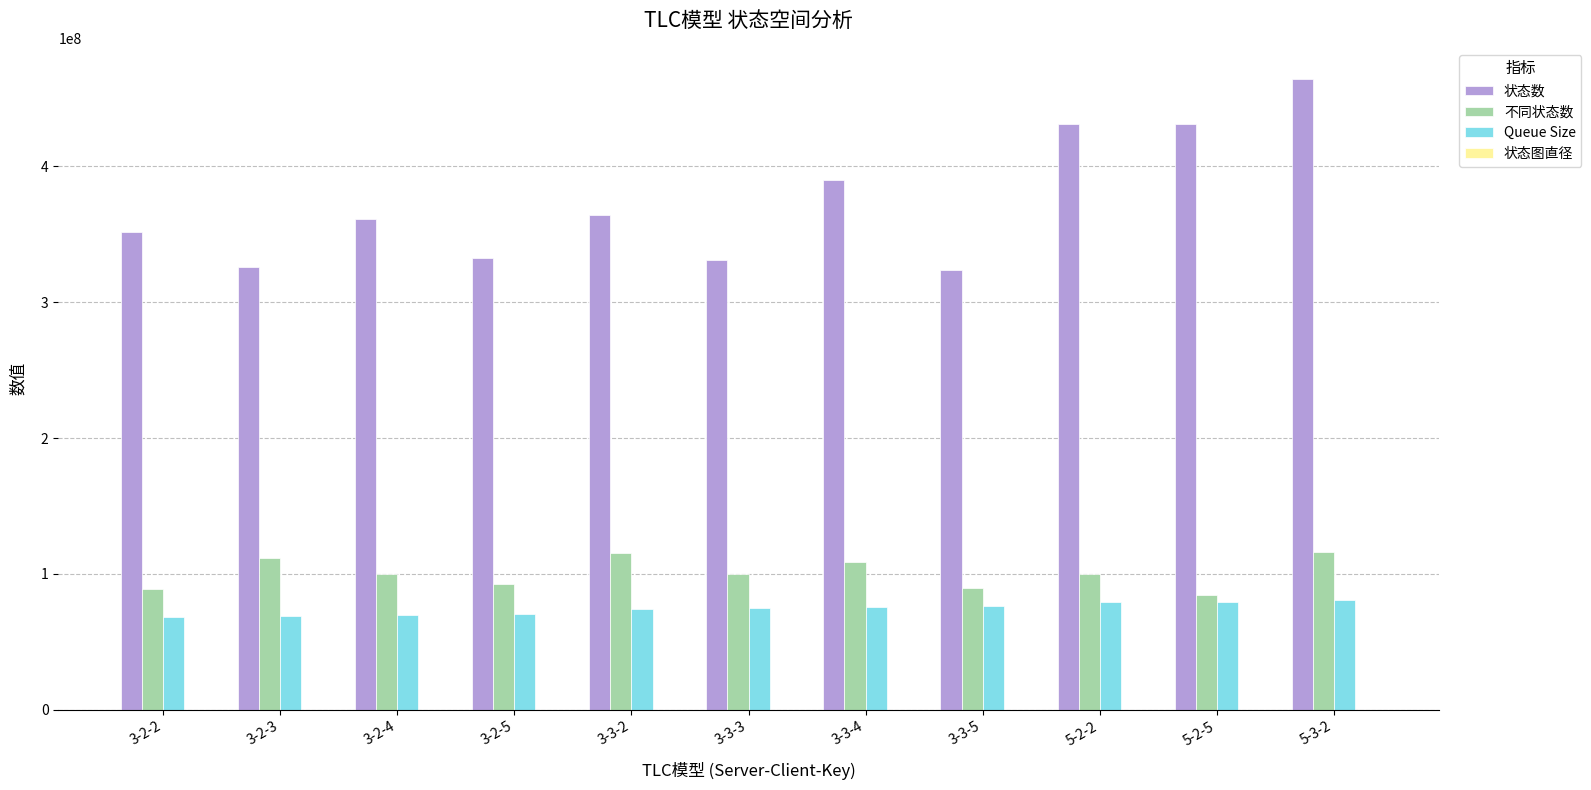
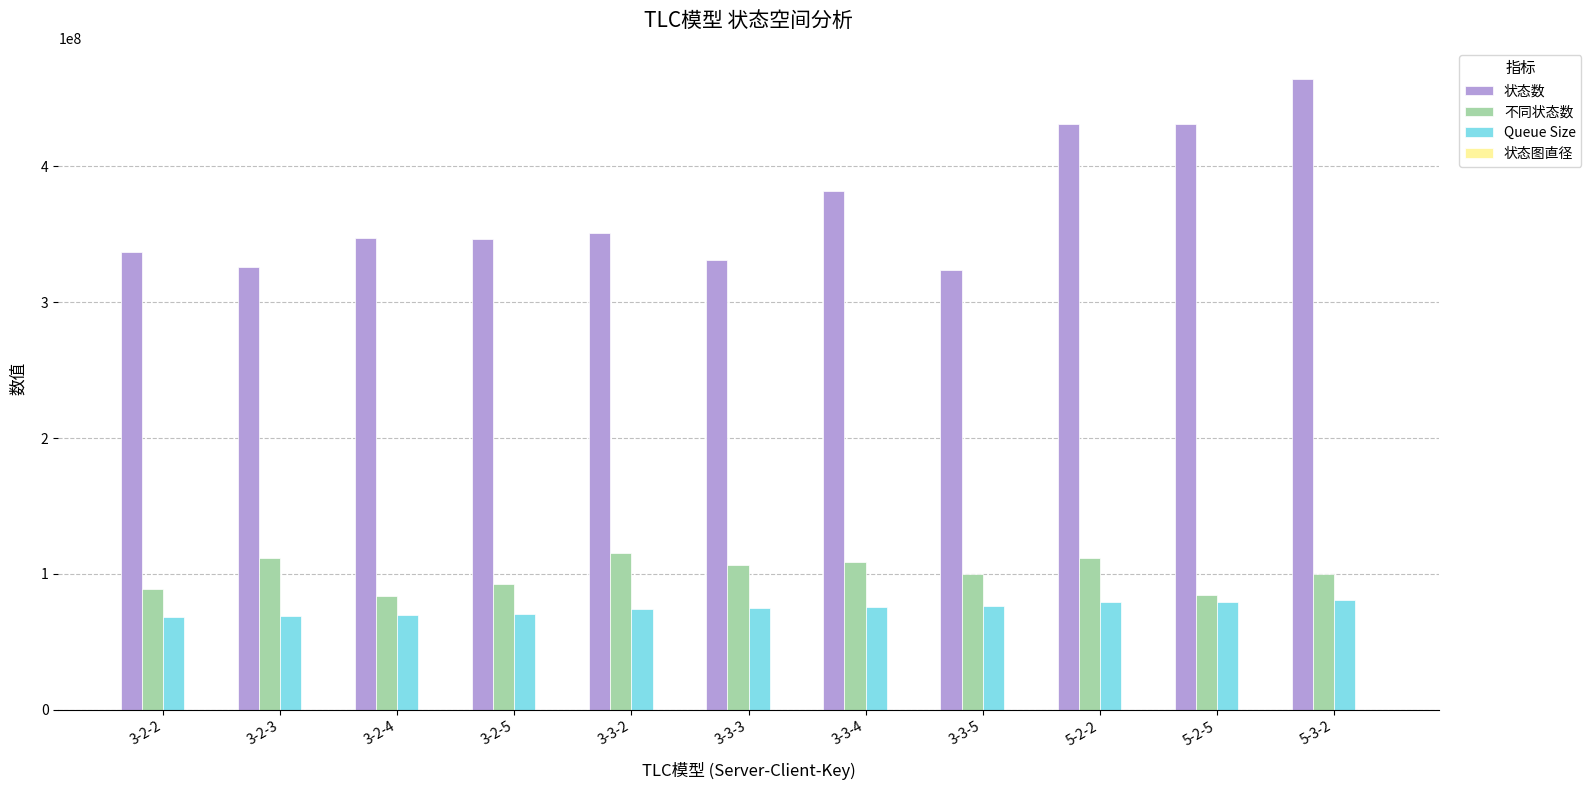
状态数, 3-2-2: 352000000 -> 337000000
状态数, 3-2-4: 361000000 -> 347000000
不同状态数, 3-2-4: 100000000 -> 84000000
状态数, 3-2-5: 333000000 -> 347000000
状态数, 3-3-2: 364000000 -> 351000000
不同状态数, 3-3-3: 100000000 -> 107000000
状态数, 3-3-4: 390000000 -> 382000000
不同状态数, 3-3-5: 90000000 -> 100000000
不同状态数, 5-2-2: 100000000 -> 112000000
不同状态数, 5-3-2: 116000000 -> 100000000
